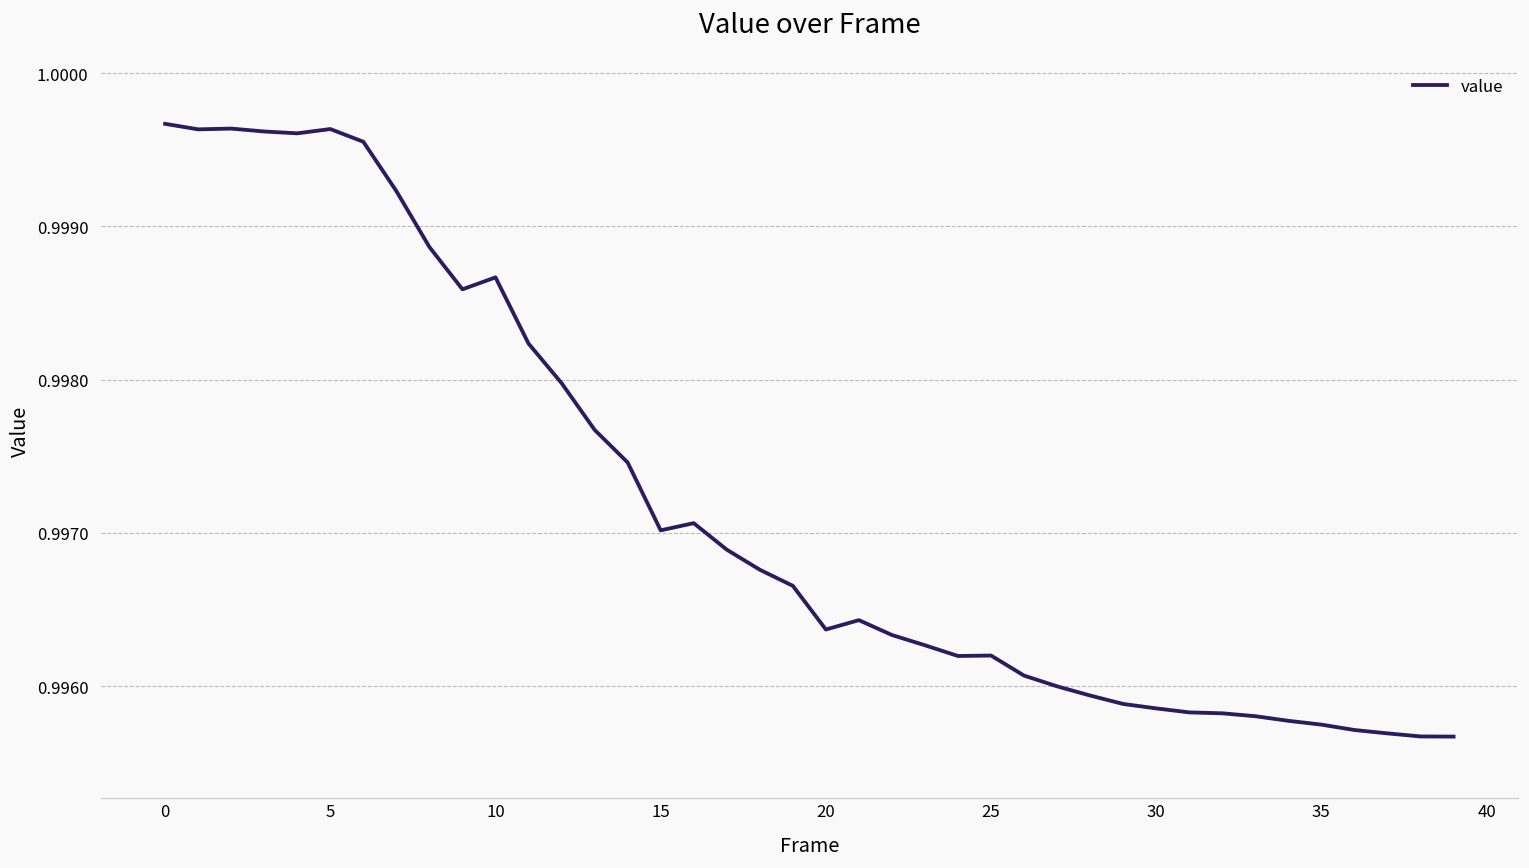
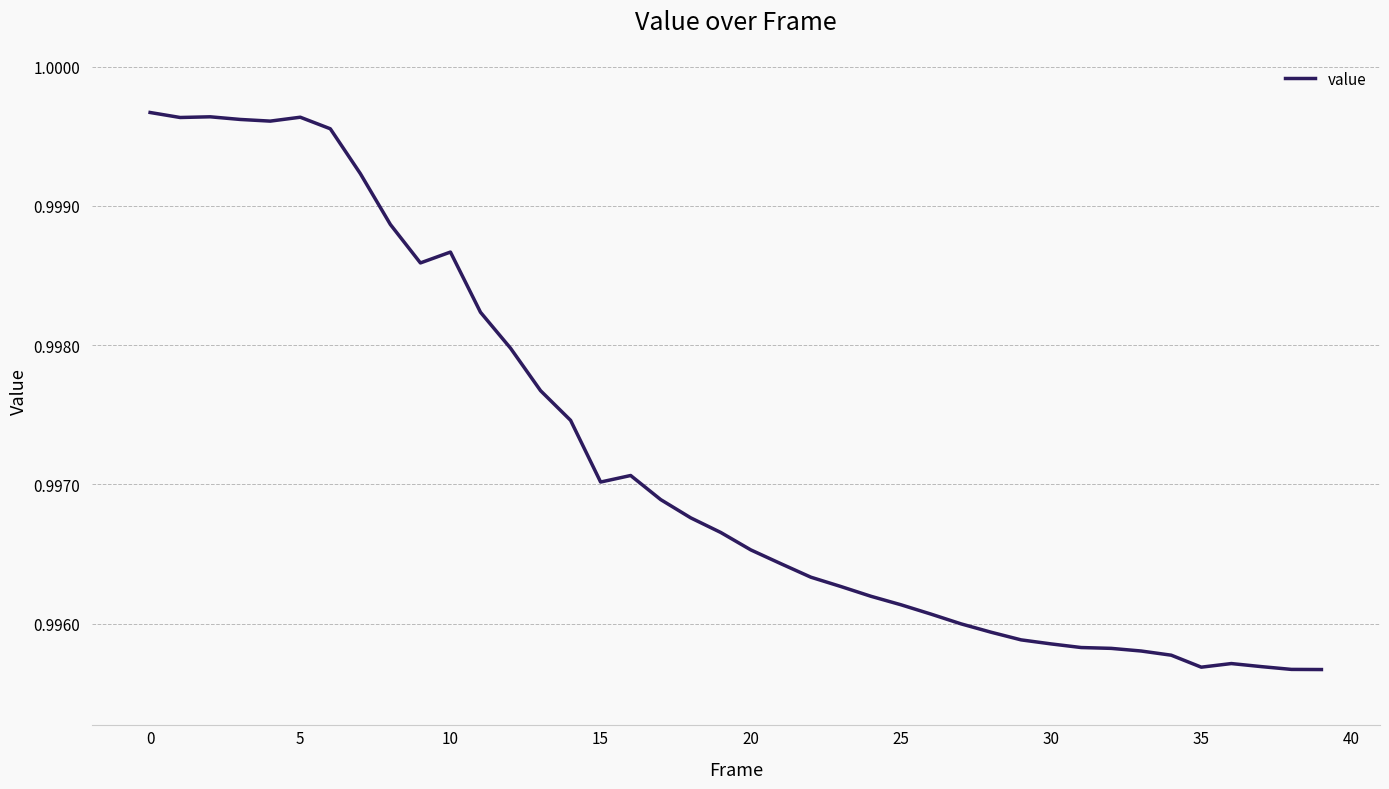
20: 0.99637 -> 0.99653
25: 0.99620 -> 0.99614
35: 0.99575 -> 0.99569
